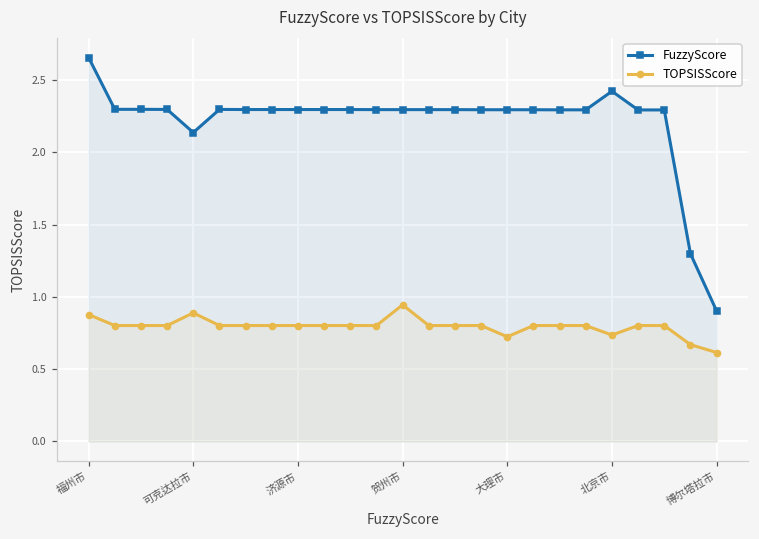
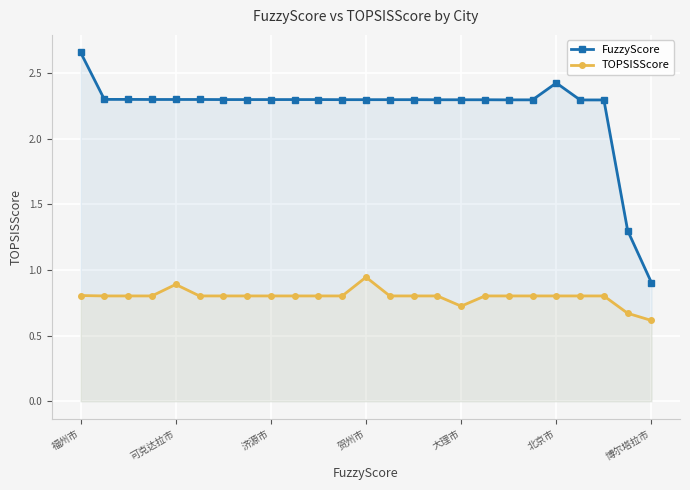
TOPSISScore, 福州市: 0.88 -> 0.80
FuzzyScore, 可克达拉市: 2.14 -> 2.30
TOPSISScore, 北京市: 0.74 -> 0.80
